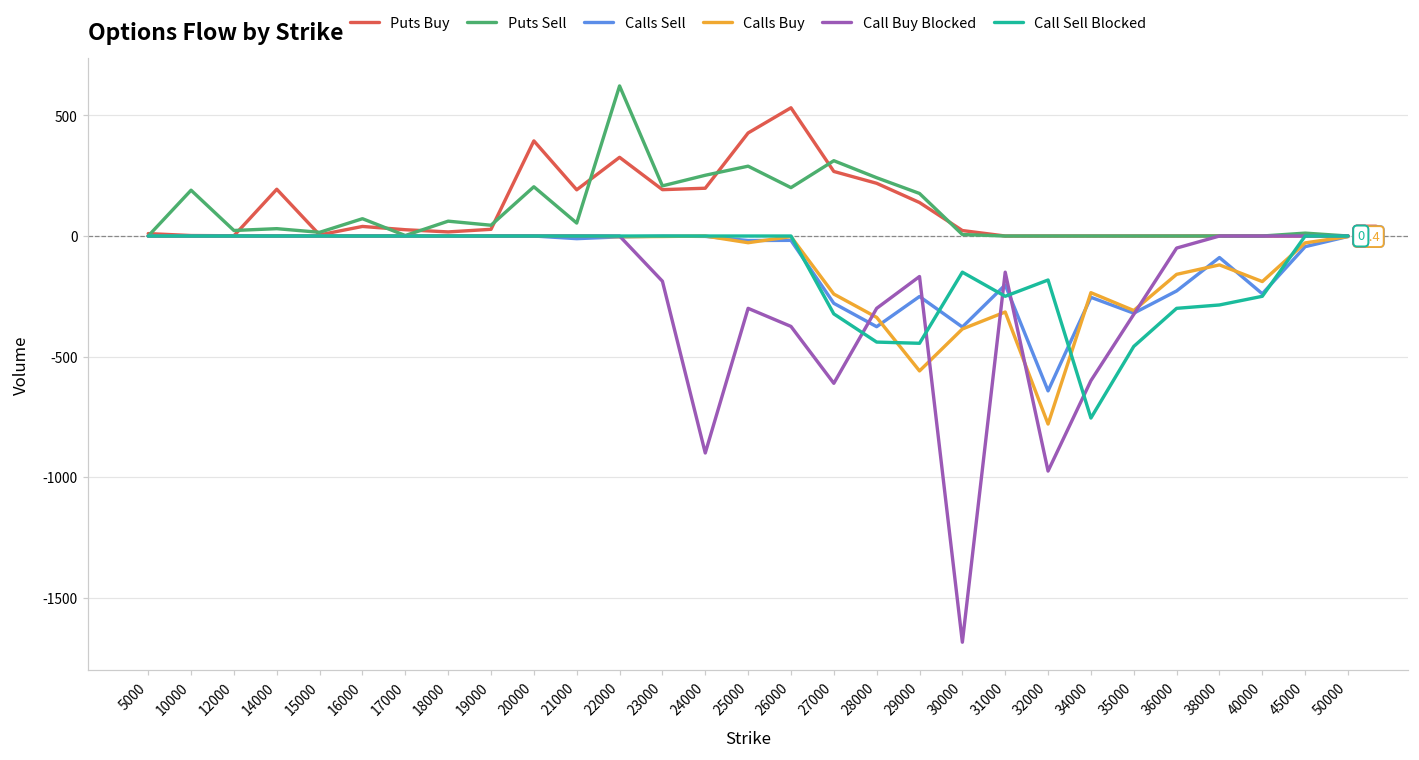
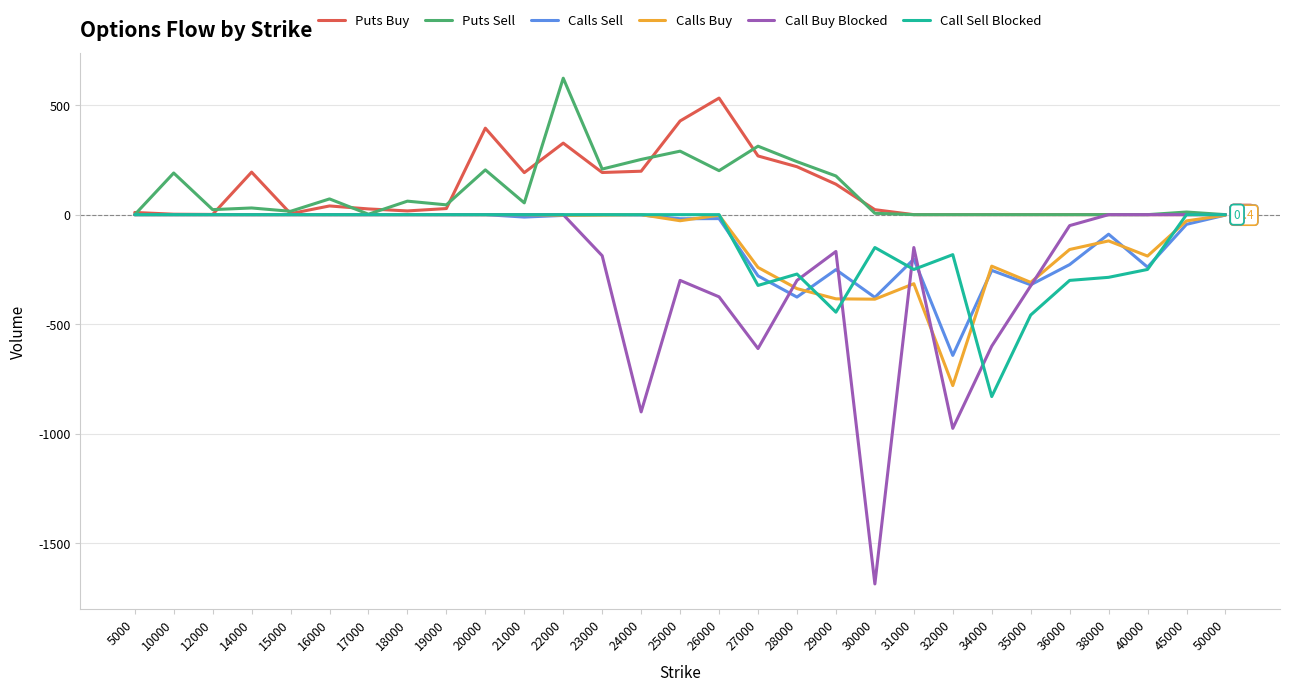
Call Sell Blocked, 28000: -440 -> -270
Calls Buy, 29000: -560 -> -380
Call Sell Blocked, 34000: -760 -> -830
